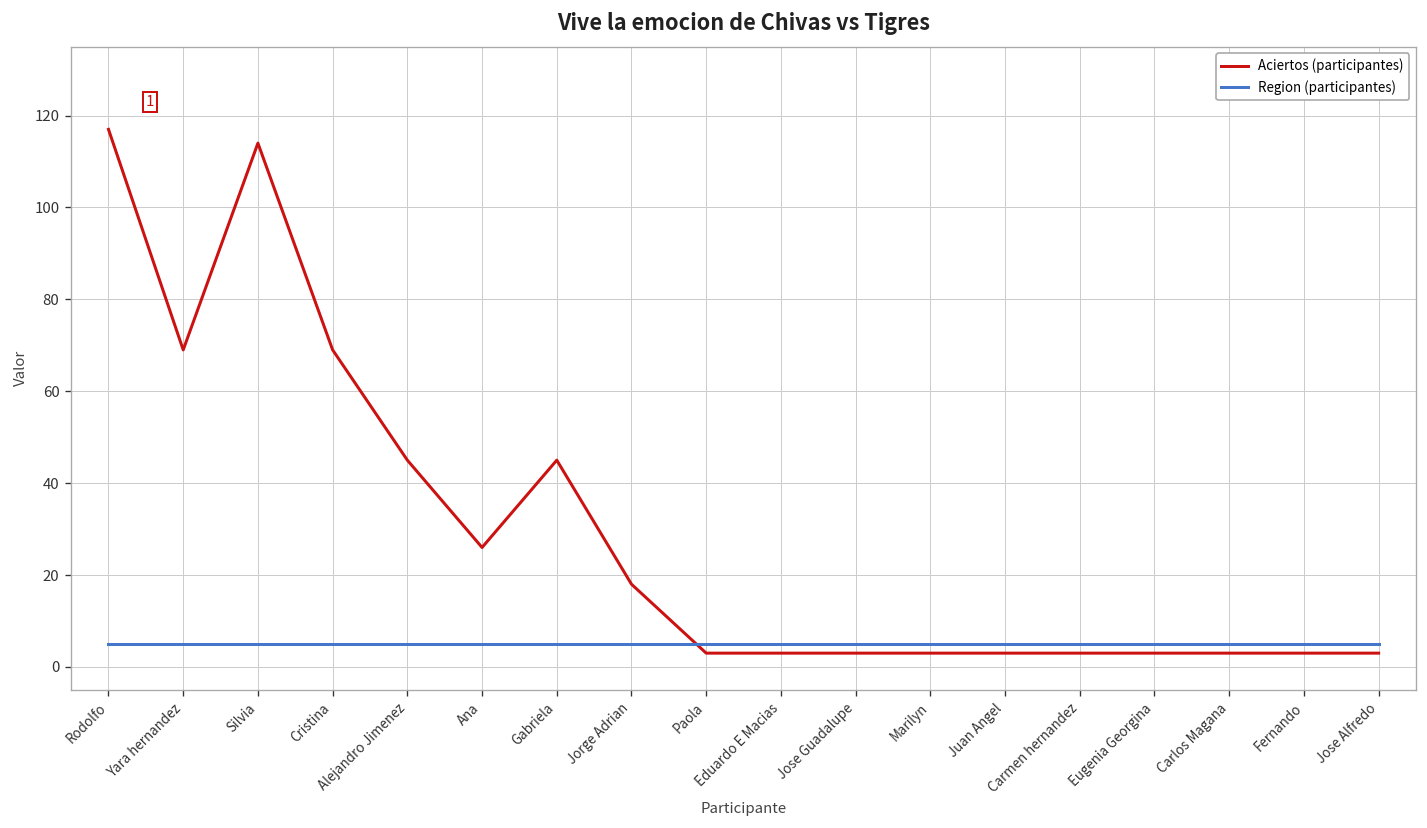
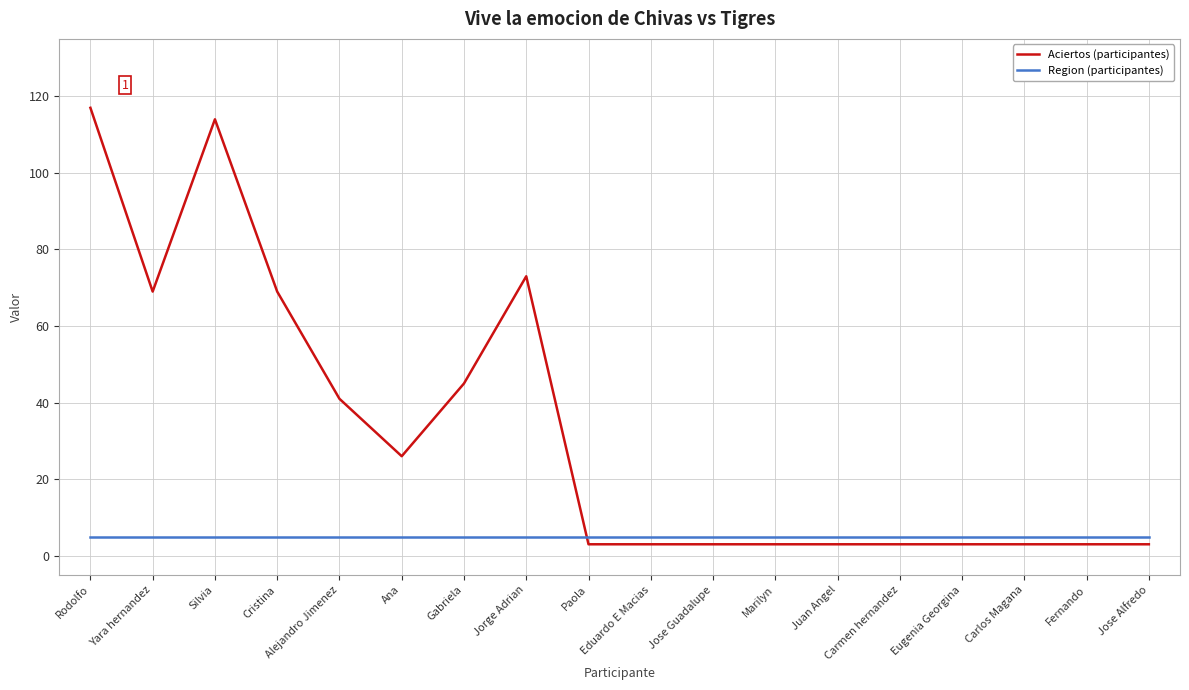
Aciertos (participantes), Alejandro Jimenez: 45 -> 41
Aciertos (participantes), Jorge Adrian: 18 -> 73
